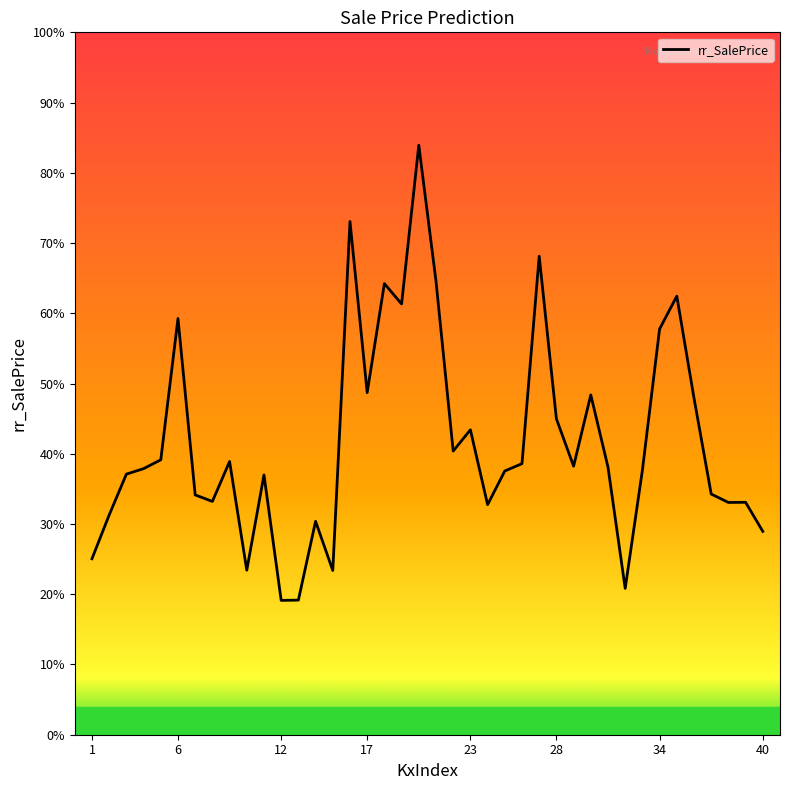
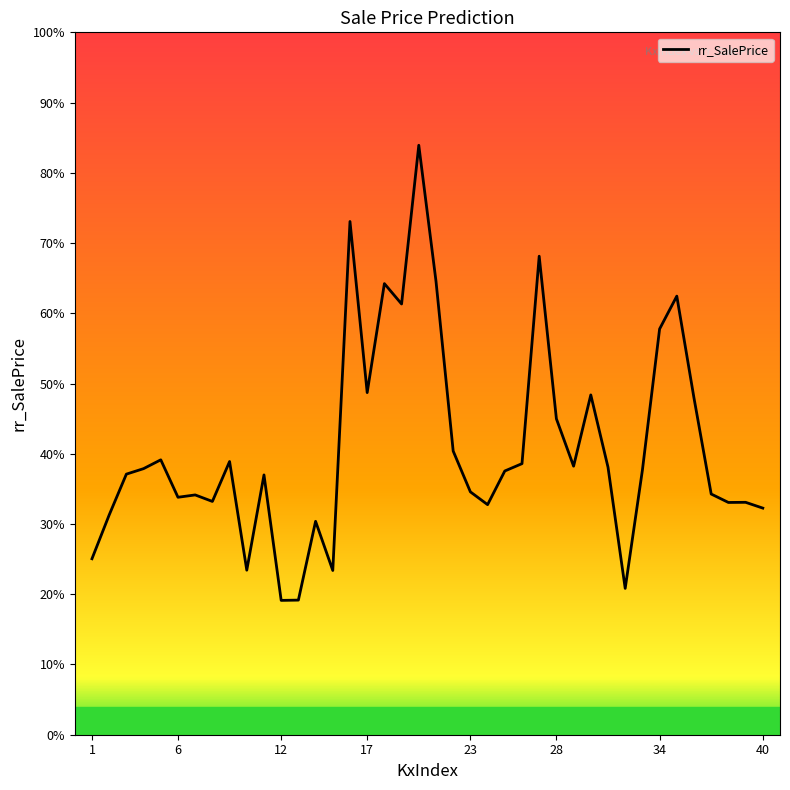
6: 59% -> 34%
23: 43% -> 35%
40: 29% -> 32%
